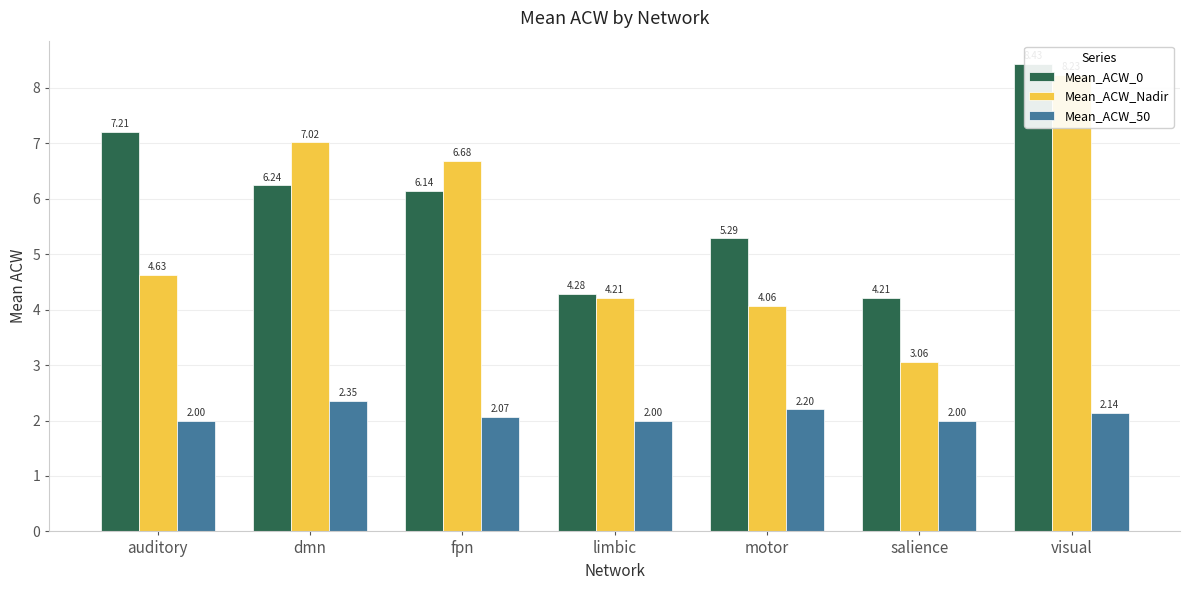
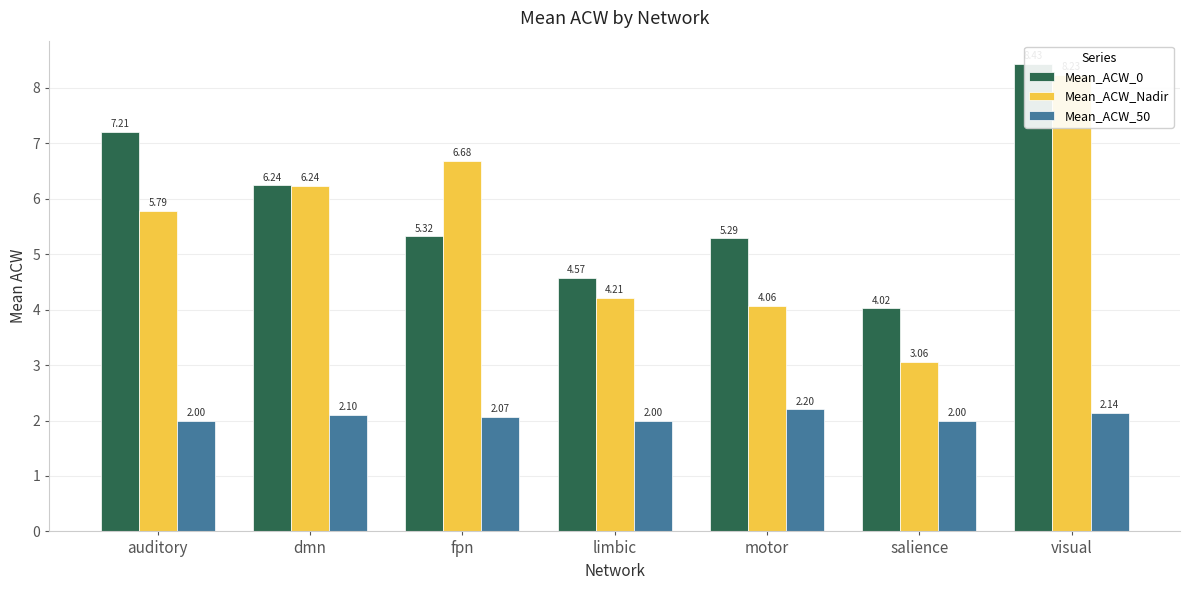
Mean_ACW_Nadir, auditory: 4.63 -> 5.79
Mean_ACW_Nadir, dmn: 7.02 -> 6.24
Mean_ACW_50, dmn: 2.35 -> 2.10
Mean_ACW_0, fpn: 6.14 -> 5.32
Mean_ACW_0, limbic: 4.28 -> 4.57
Mean_ACW_0, salience: 4.21 -> 4.02
